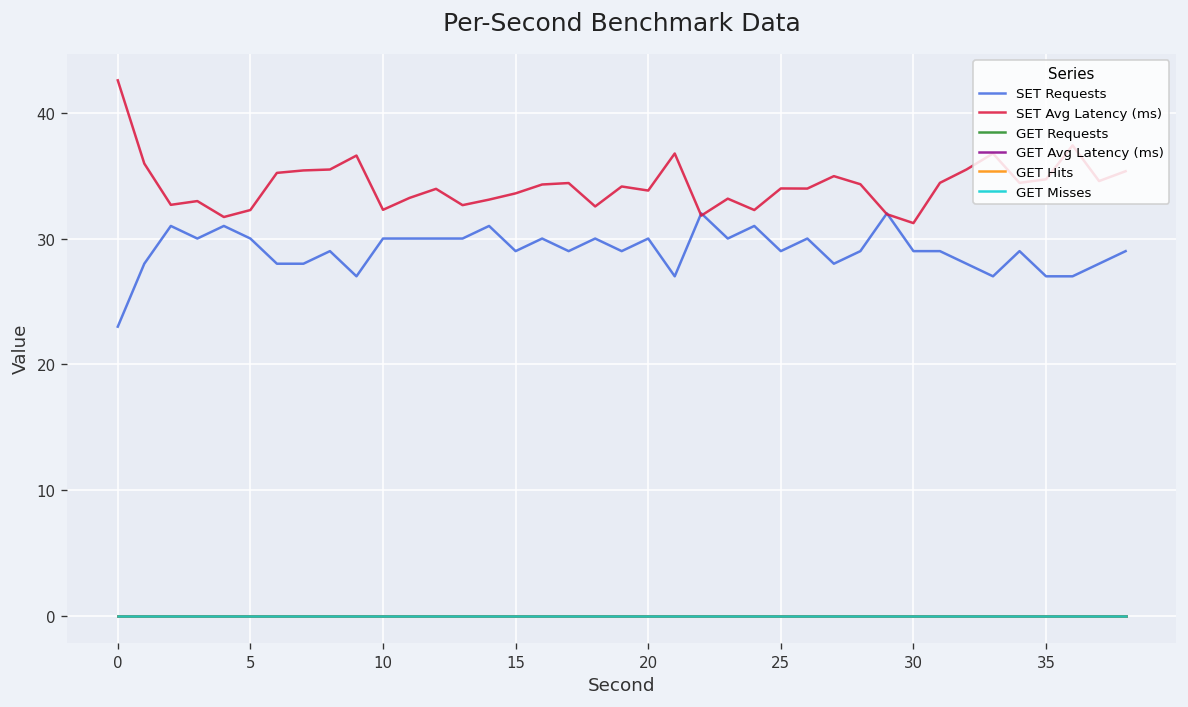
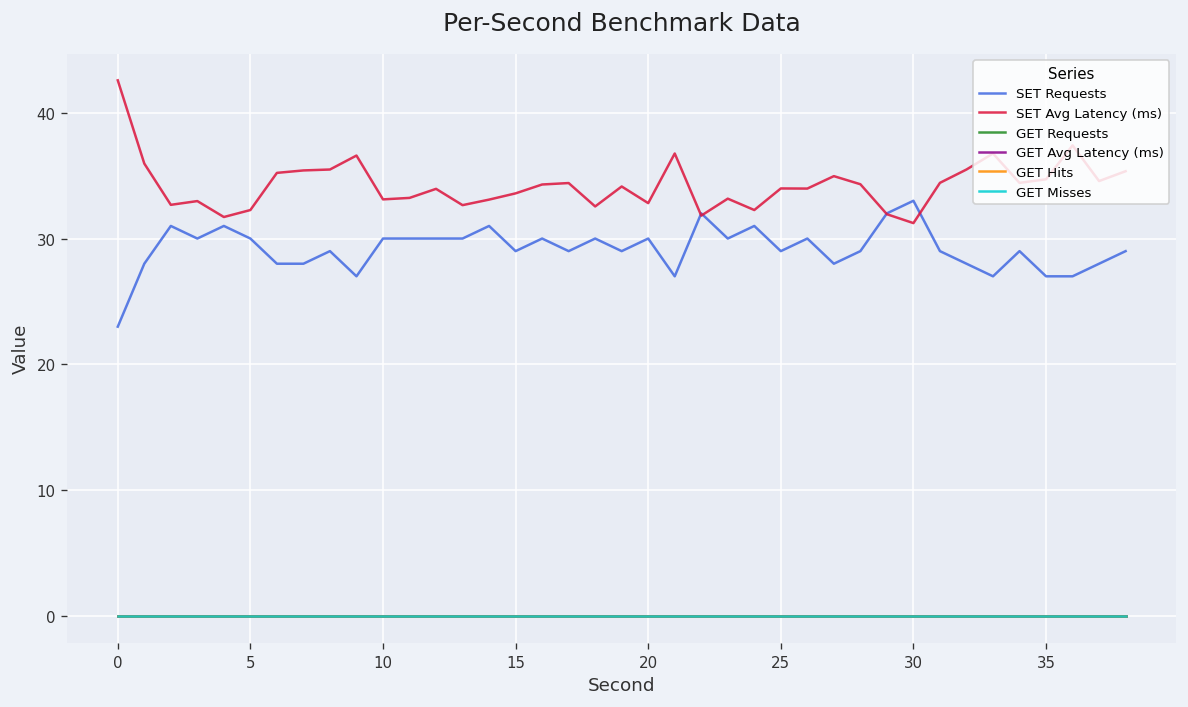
SET Avg Latency (ms), 10: 32.3 -> 33.1
SET Avg Latency (ms), 20: 33.8 -> 32.8
SET Requests, 30: 29 -> 33
